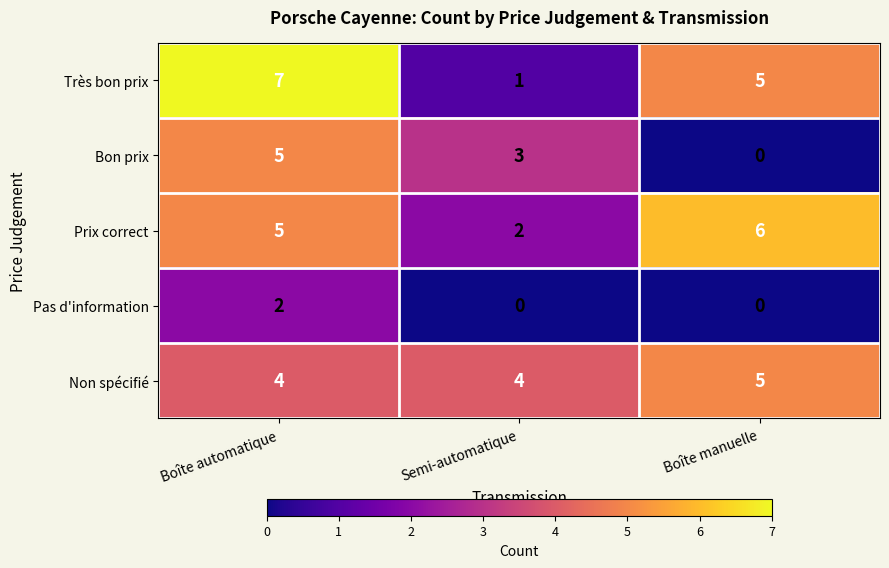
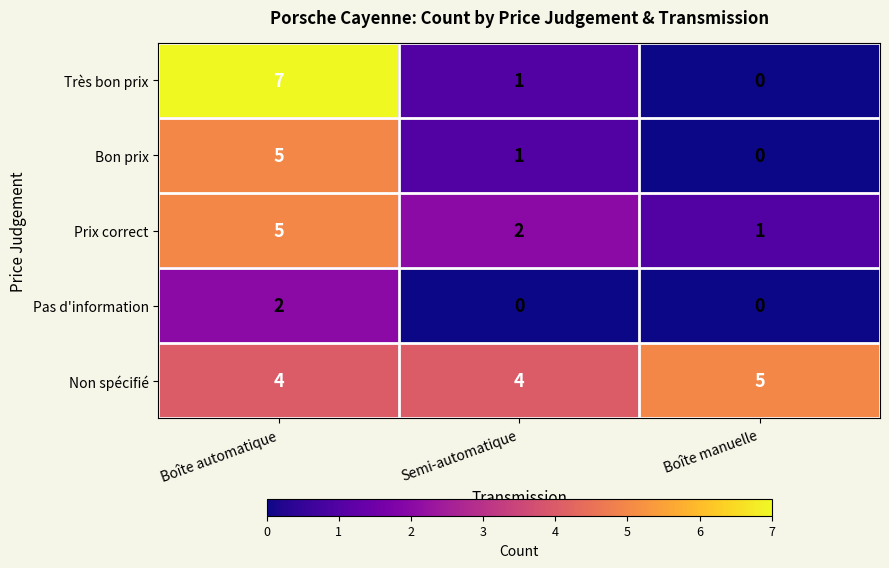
Très bon prix, Boîte manuelle: 5 -> 0
Bon prix, Semi-automatique: 3 -> 1
Prix correct, Boîte manuelle: 6 -> 1
